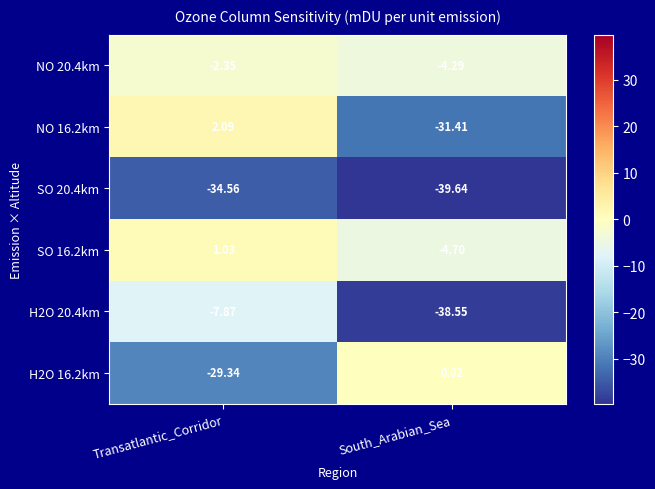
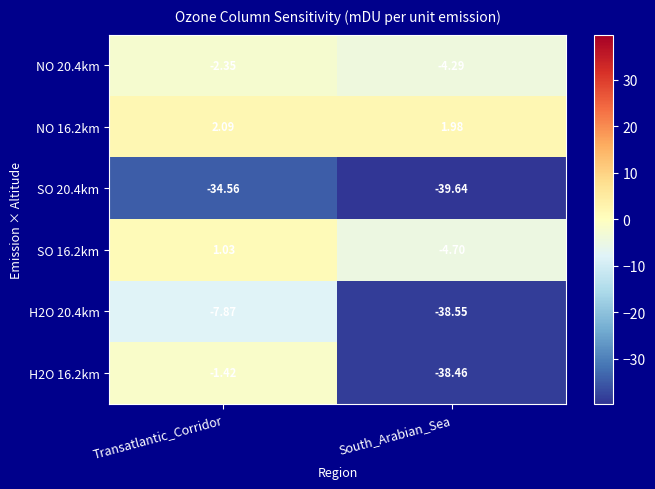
NO 16.2km, South_Arabian_Sea: -31.41 -> 1.98
H2O 16.2km, Transatlantic_Corridor: -29.34 -> -1.42
H2O 16.2km, South_Arabian_Sea: 0.02 -> -38.46
